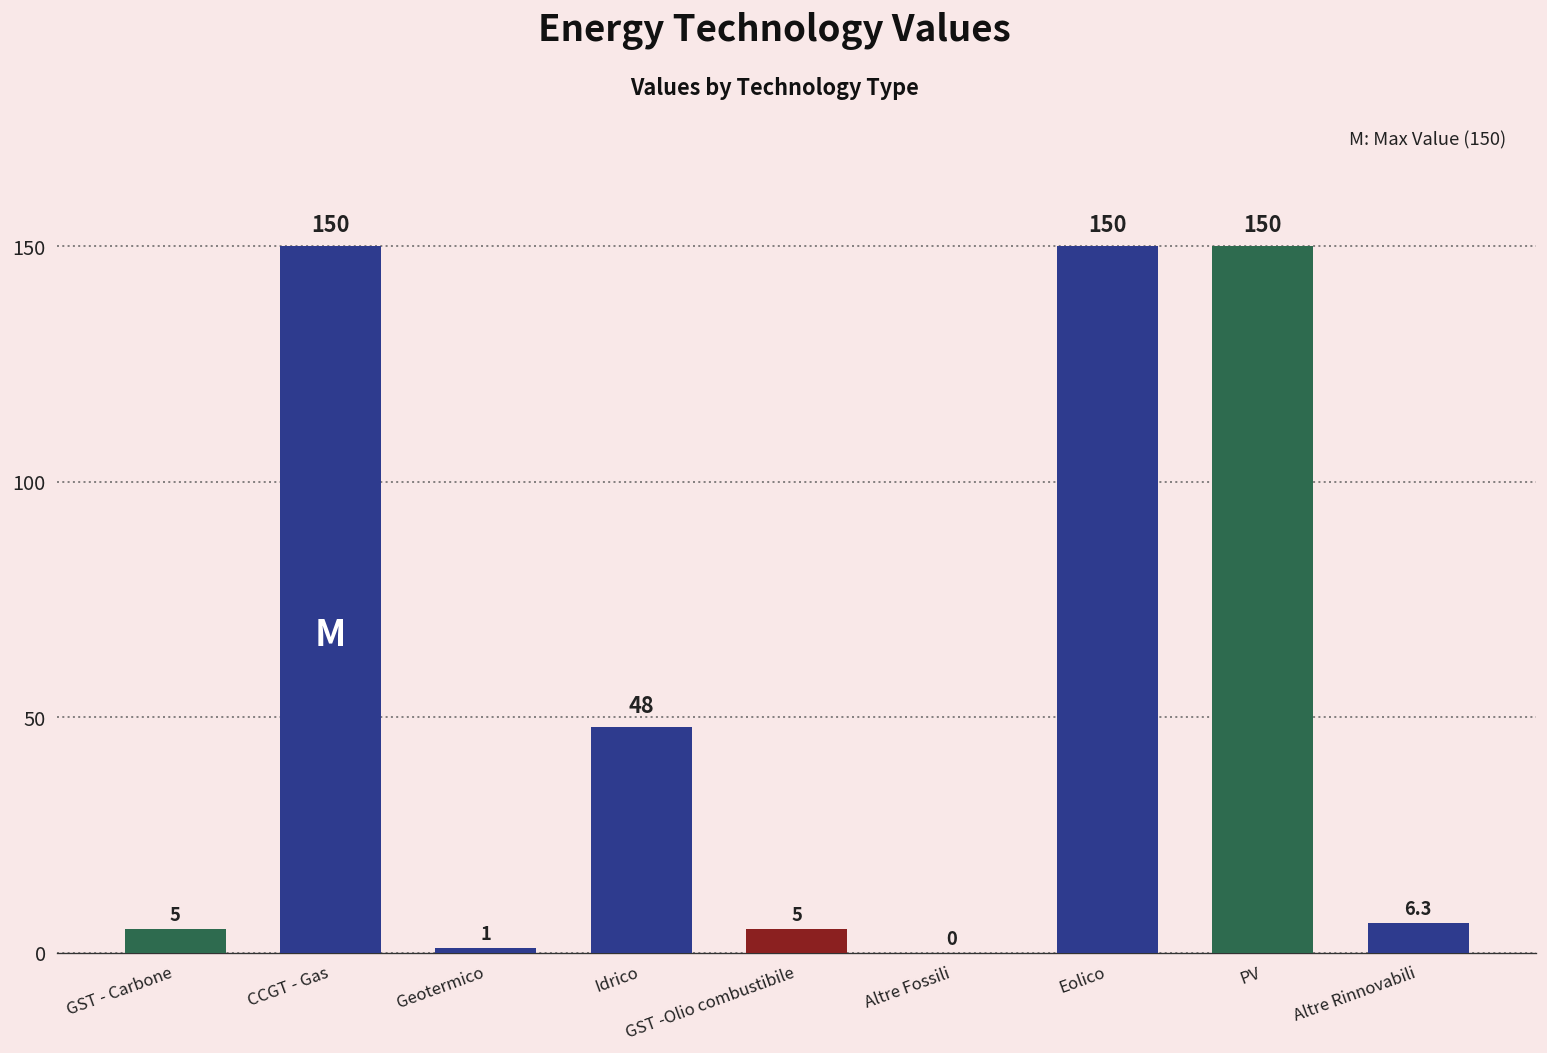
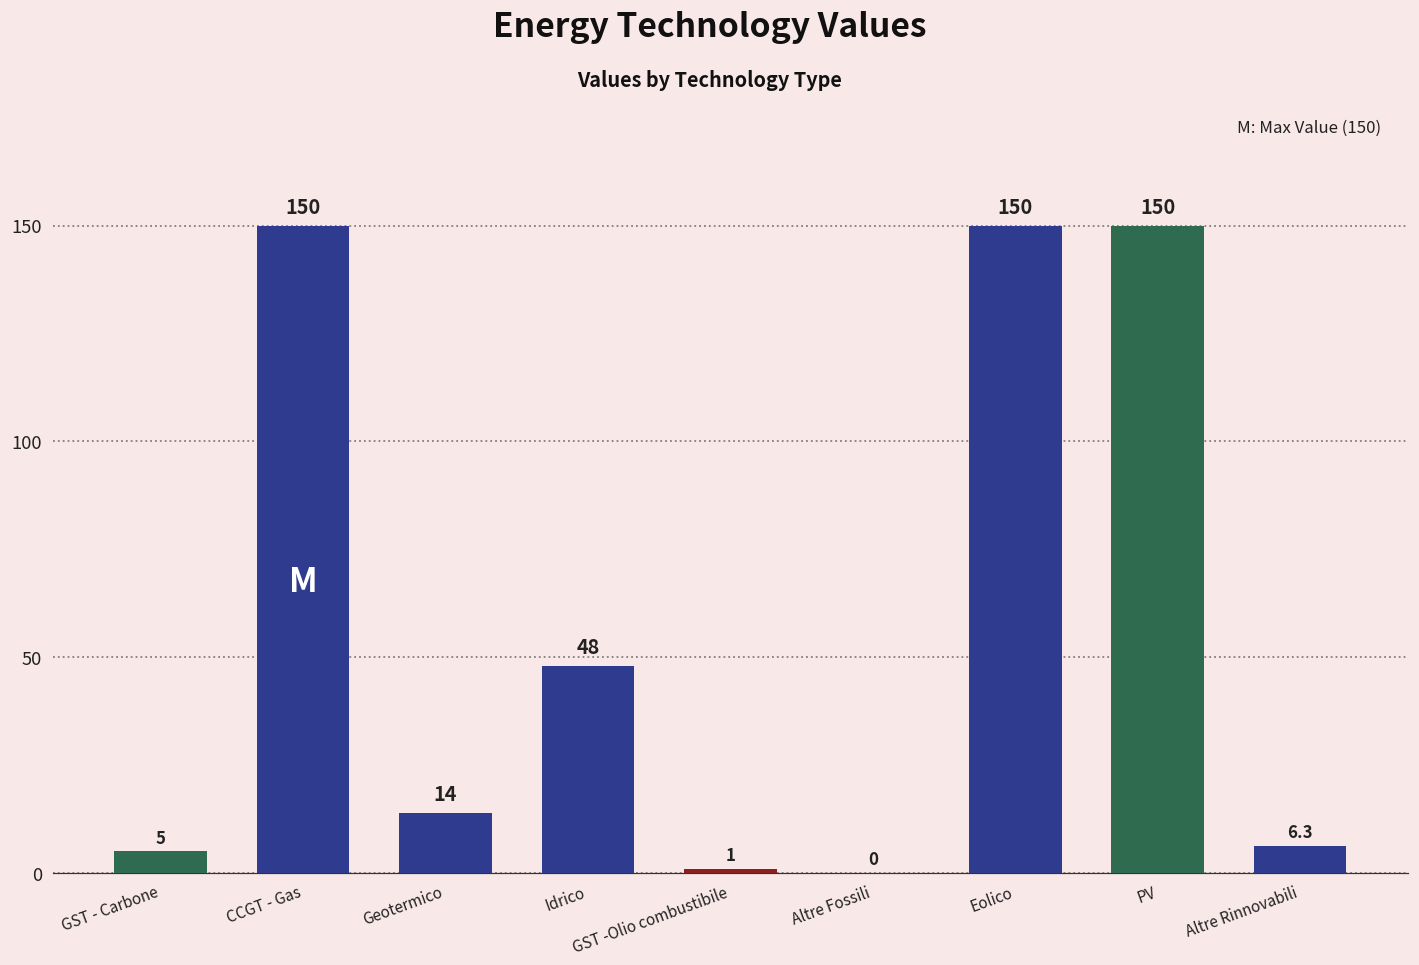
Geotermico: 1 -> 14
GST -Olio combustibile: 5 -> 1
